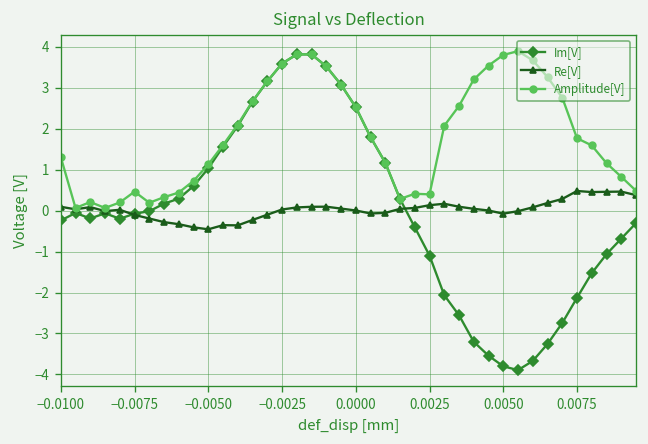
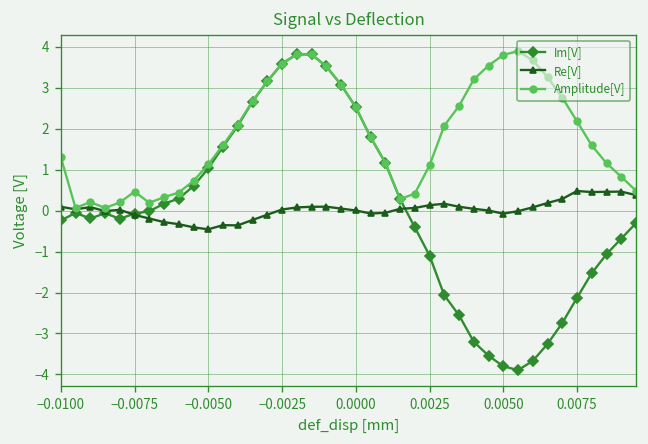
Amplitude[V], 0.0025: 0.4 -> 1.1
Amplitude[V], 0.0075: 1.8 -> 2.2
